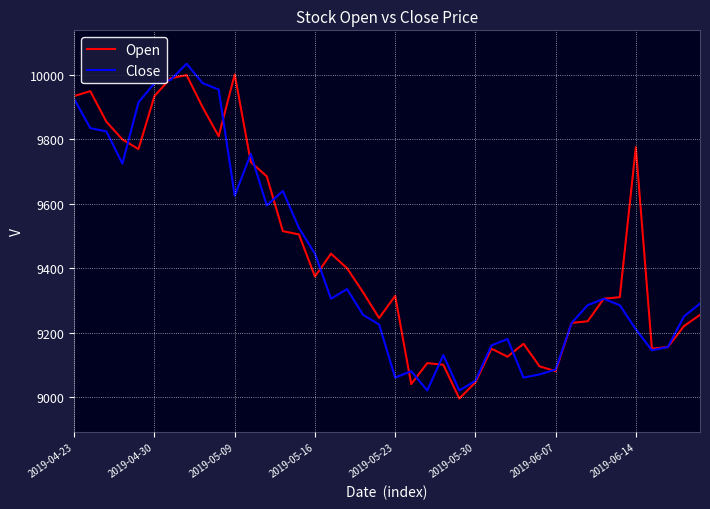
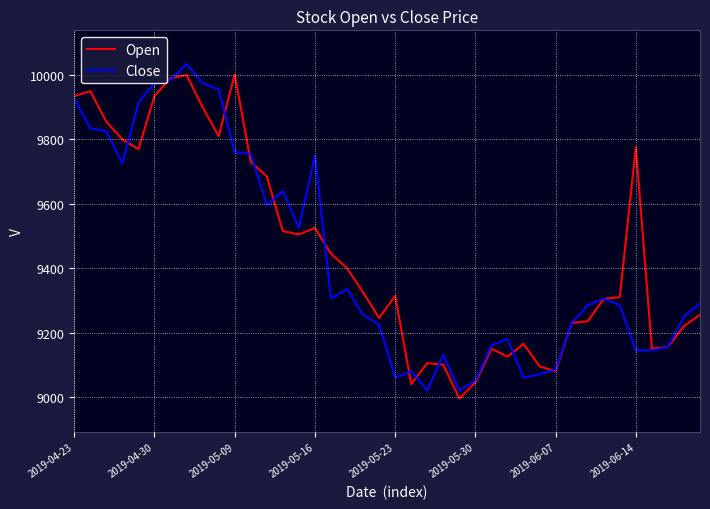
Close, 2019-05-09: 9630 -> 9760
Open, 2019-05-16: 9370 -> 9530
Close, 2019-05-16: 9450 -> 9750
Close, 2019-06-14: 9210 -> 9140
